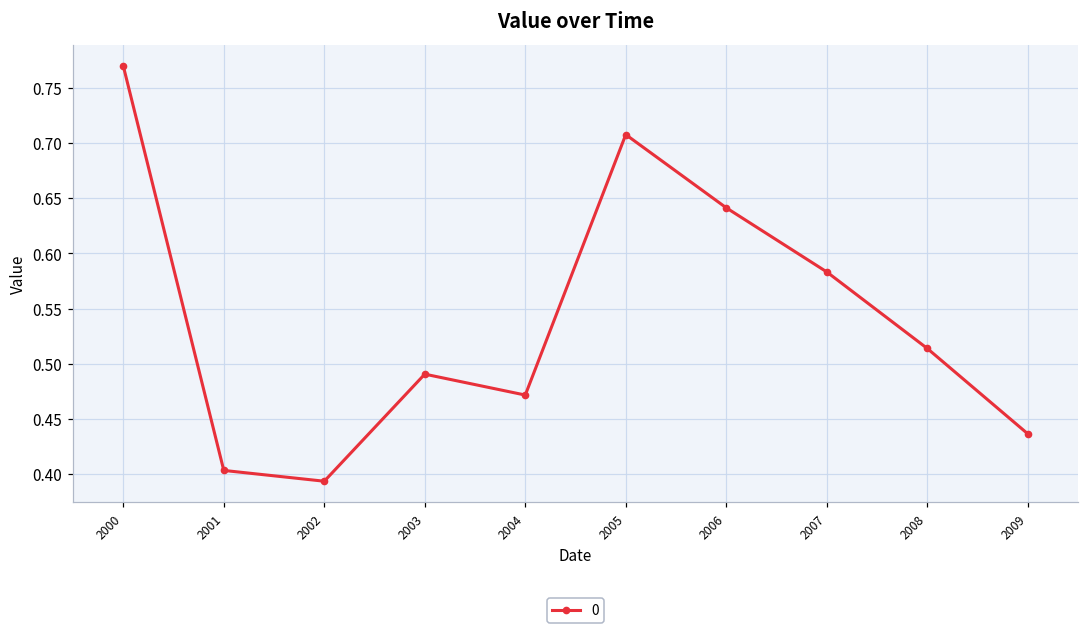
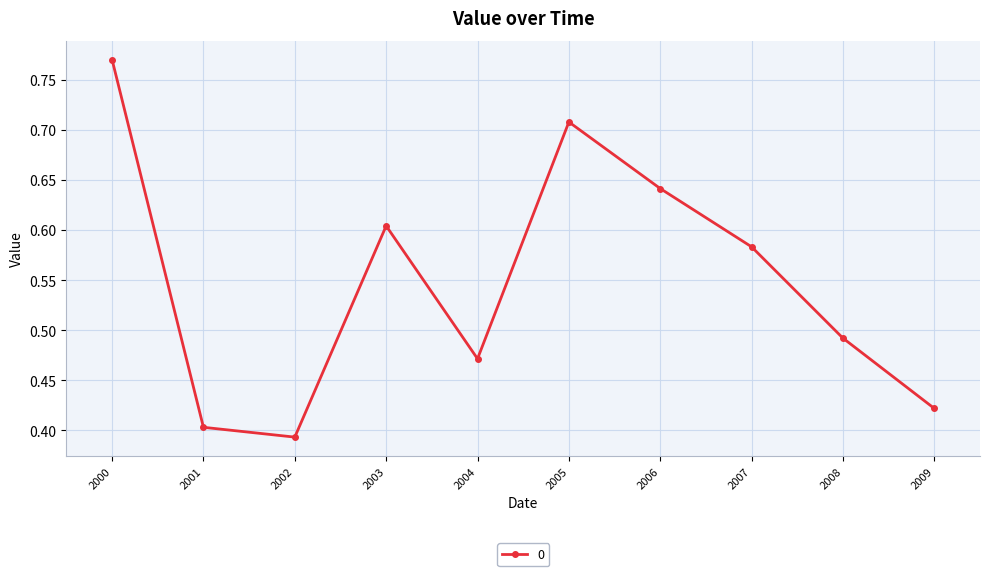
2003: 0.490 -> 0.604
2008: 0.514 -> 0.492
2009: 0.436 -> 0.422
